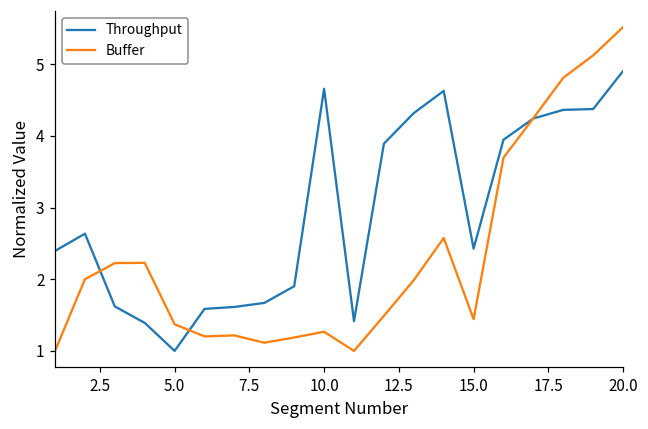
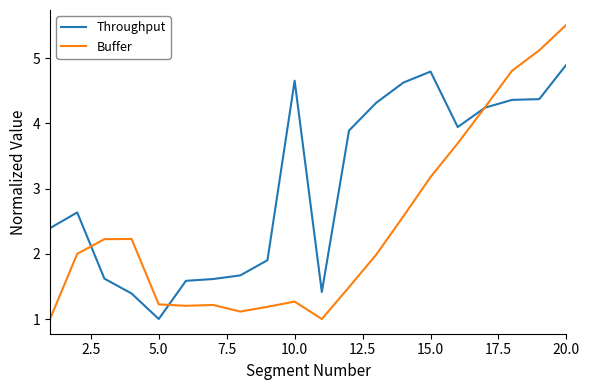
Buffer, 5.0: 1.4 -> 1.2
Throughput, 15.0: 2.4 -> 4.8
Buffer, 15.0: 1.4 -> 3.2
